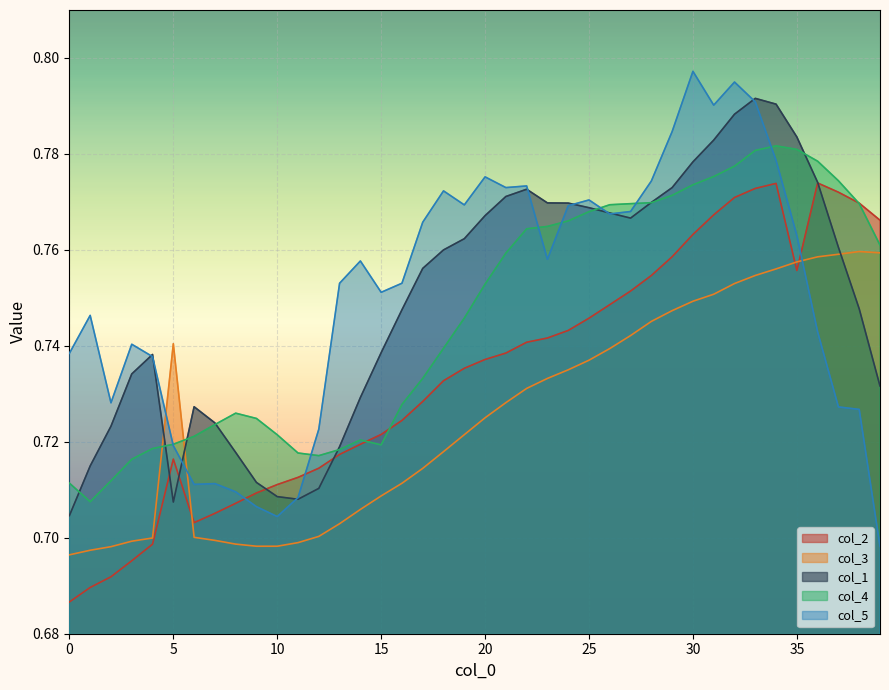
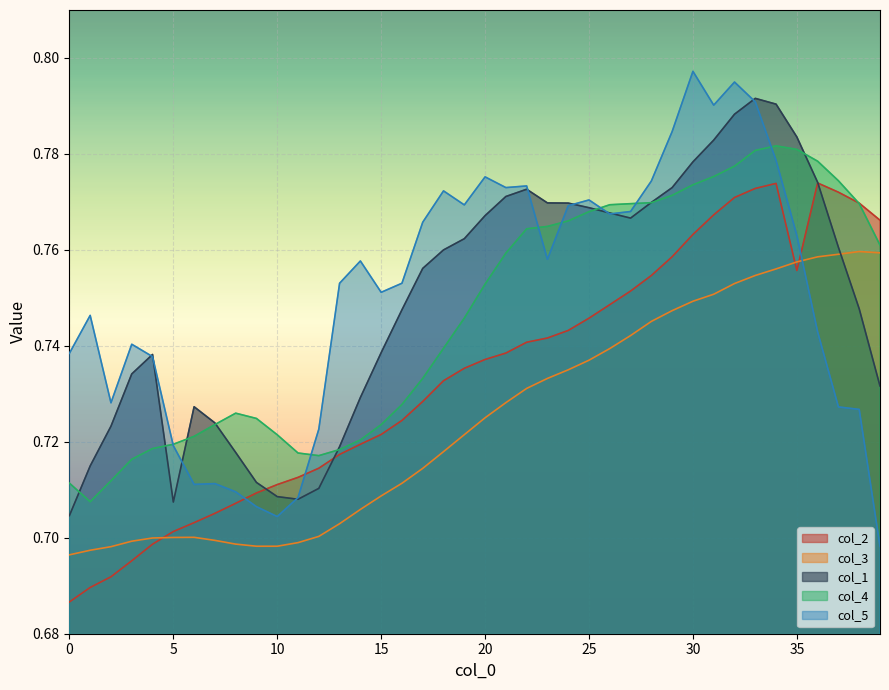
col_2, 5: 0.716 -> 0.701
col_3, 5: 0.740 -> 0.700
col_4, 15: 0.719 -> 0.724
